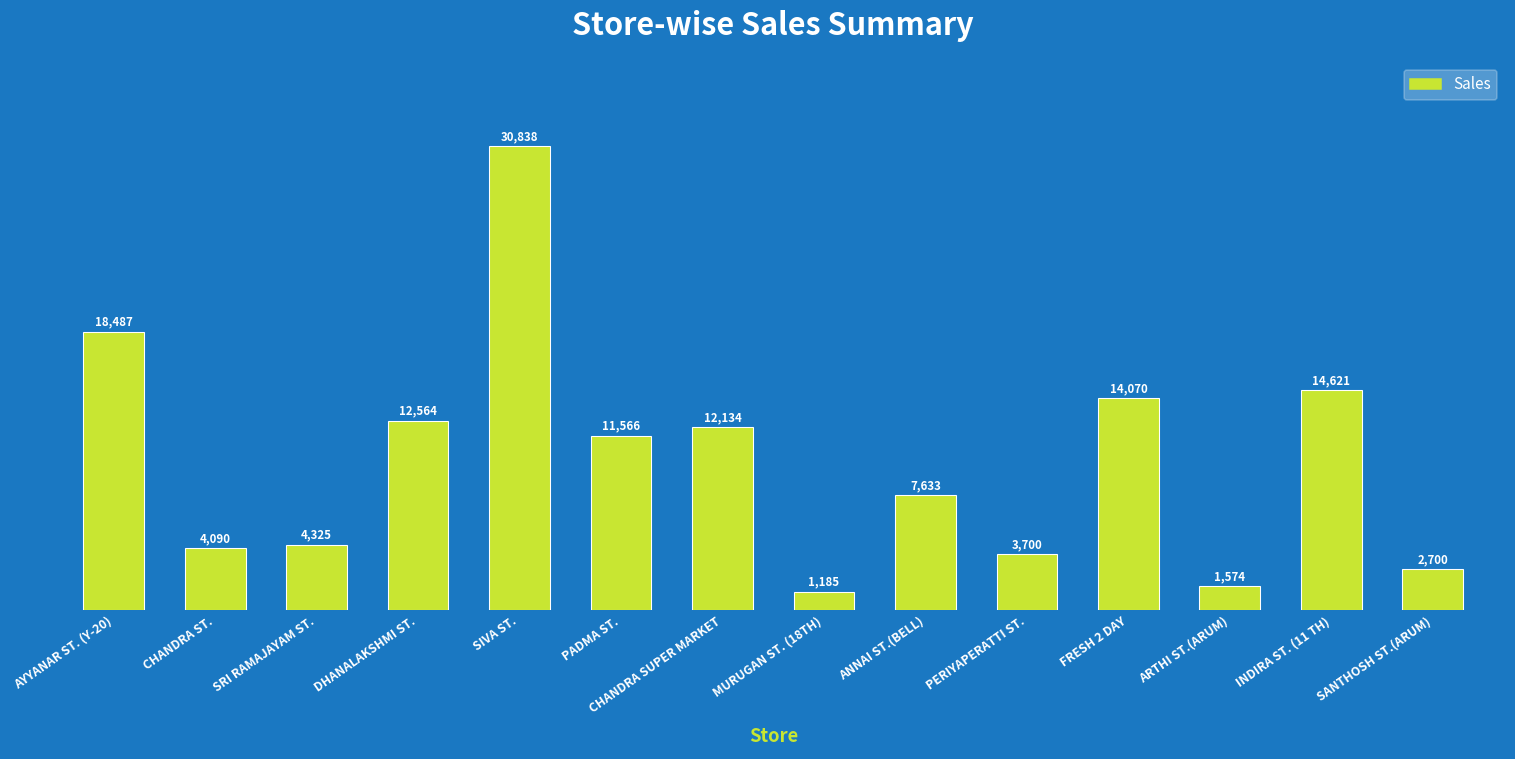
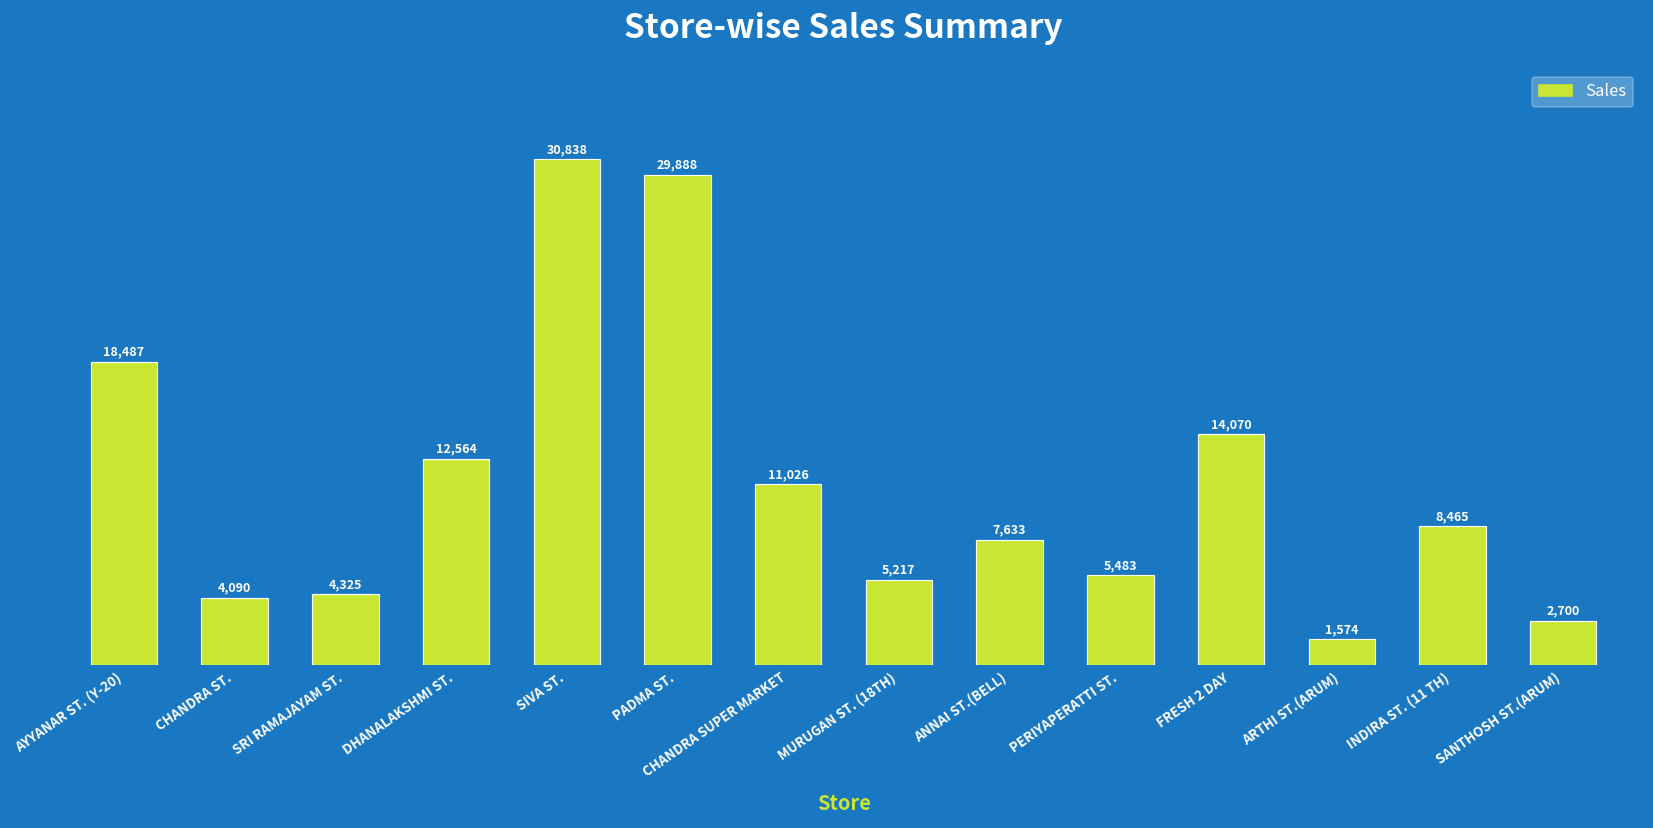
PADMA ST.: 11,566 -> 29,888
CHANDRA SUPER MARKET: 12,134 -> 11,026
MURUGAN ST. (18TH): 1,185 -> 5,217
PERIYAPERATTI ST.: 3,700 -> 5,483
INDIRA ST. (11 TH): 14,621 -> 8,465
